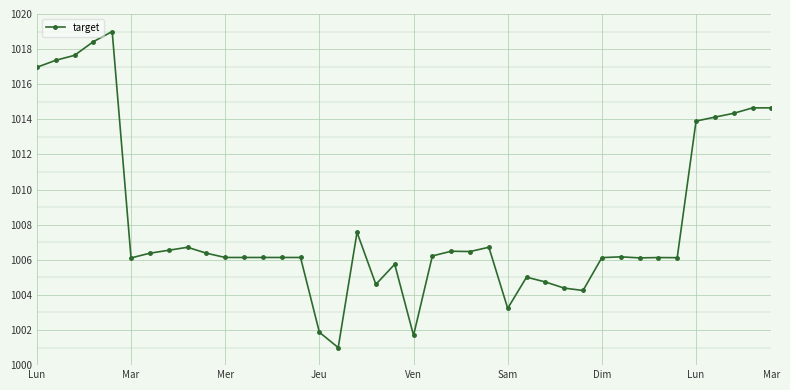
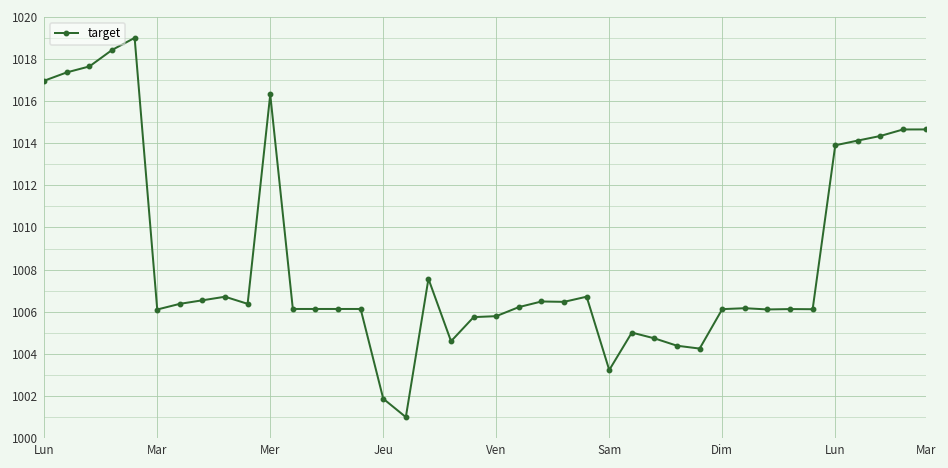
Mer: 1006.1 -> 1016.3
Ven: 1001.7 -> 1005.8
